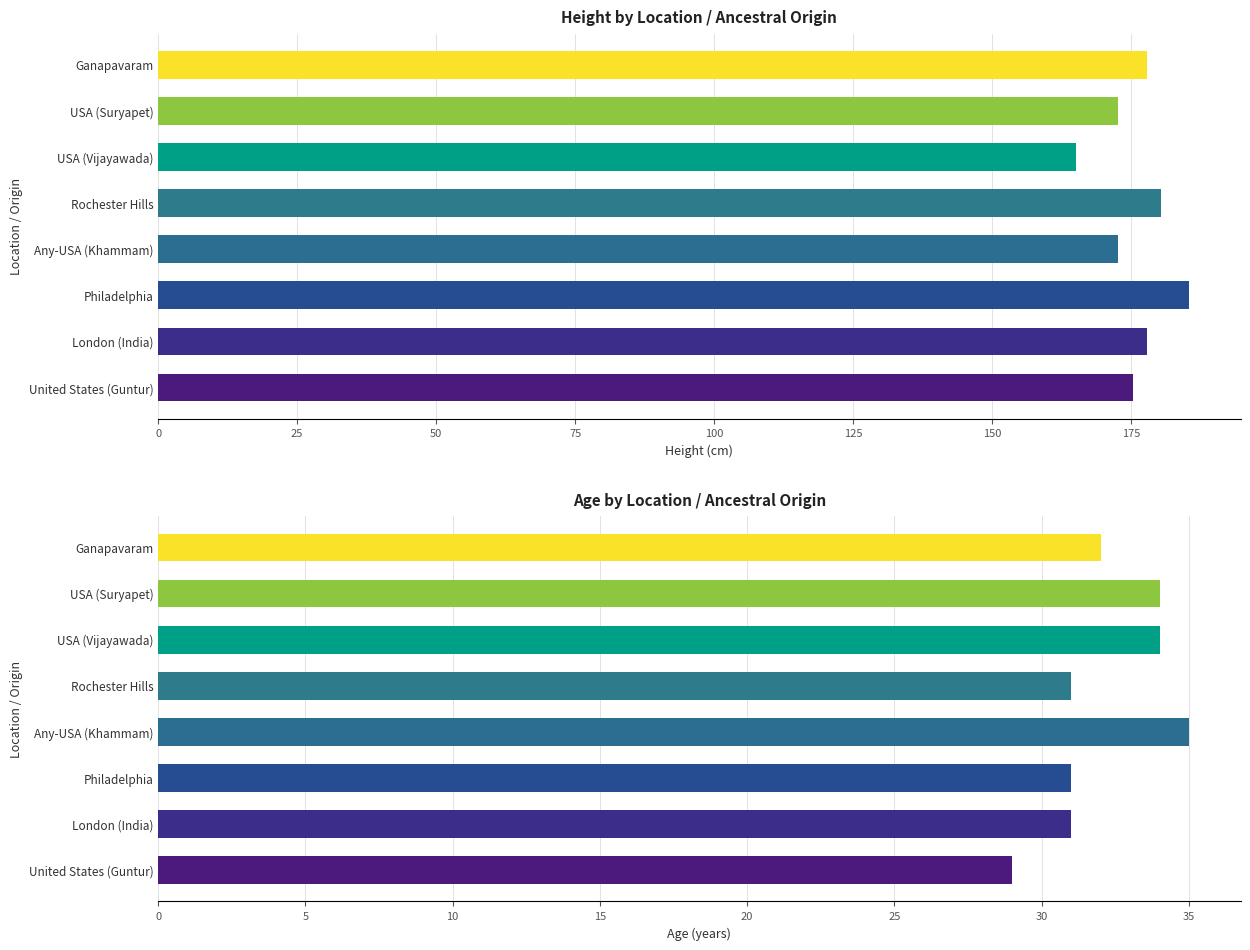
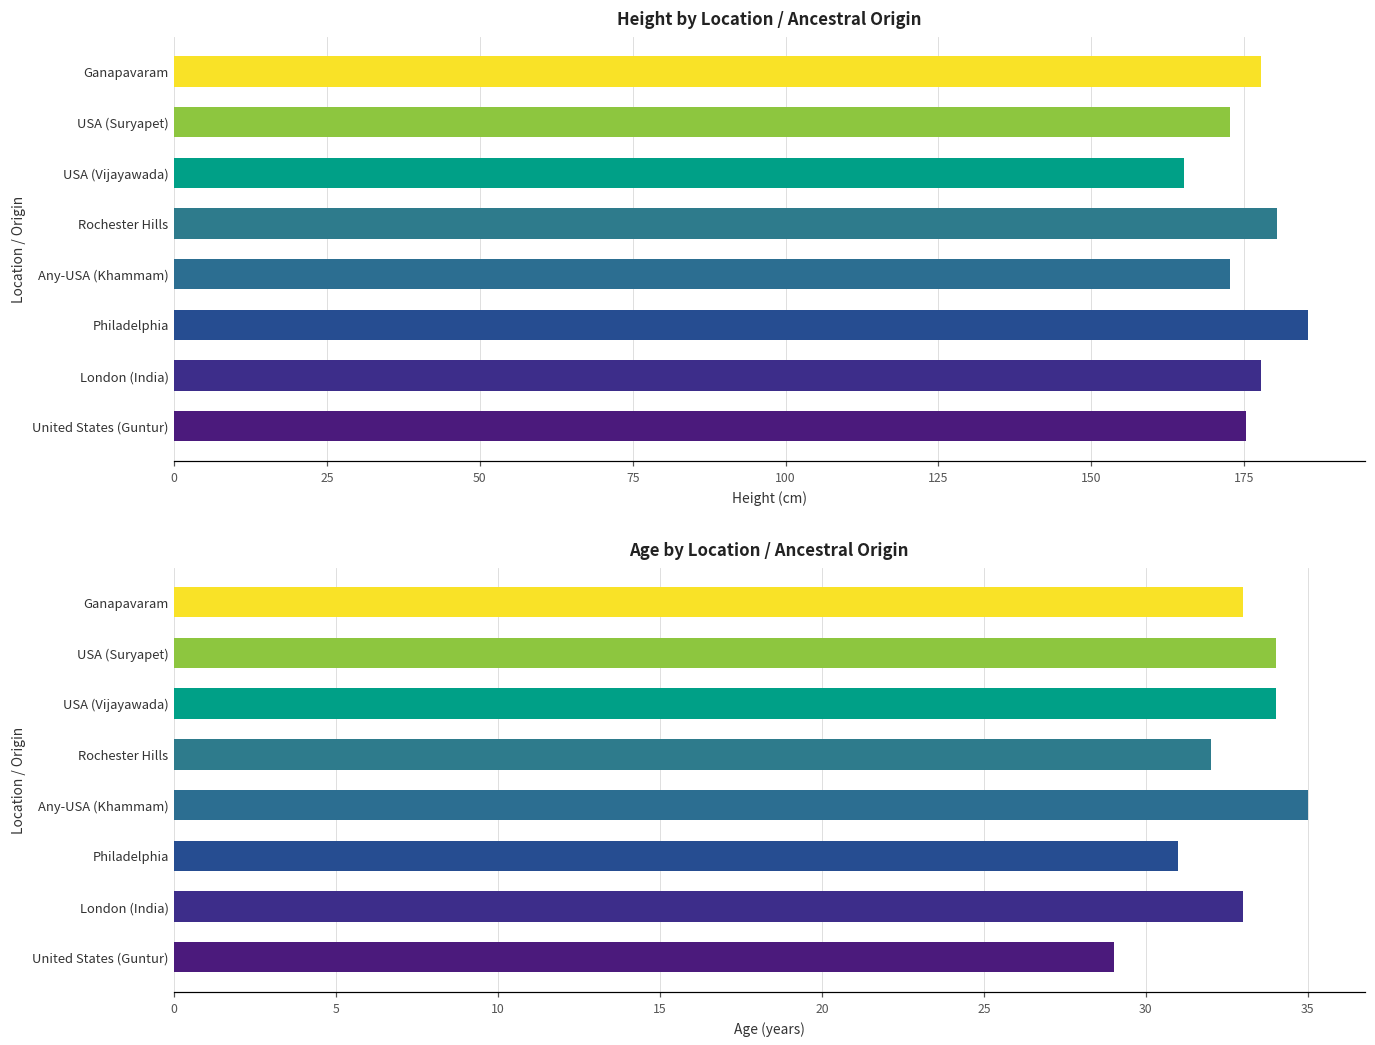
Age by Location / Ancestral Origin, Ganapavaram: 32 -> 33
Age by Location / Ancestral Origin, Rochester Hills: 31 -> 32
Age by Location / Ancestral Origin, London (India): 31 -> 33
